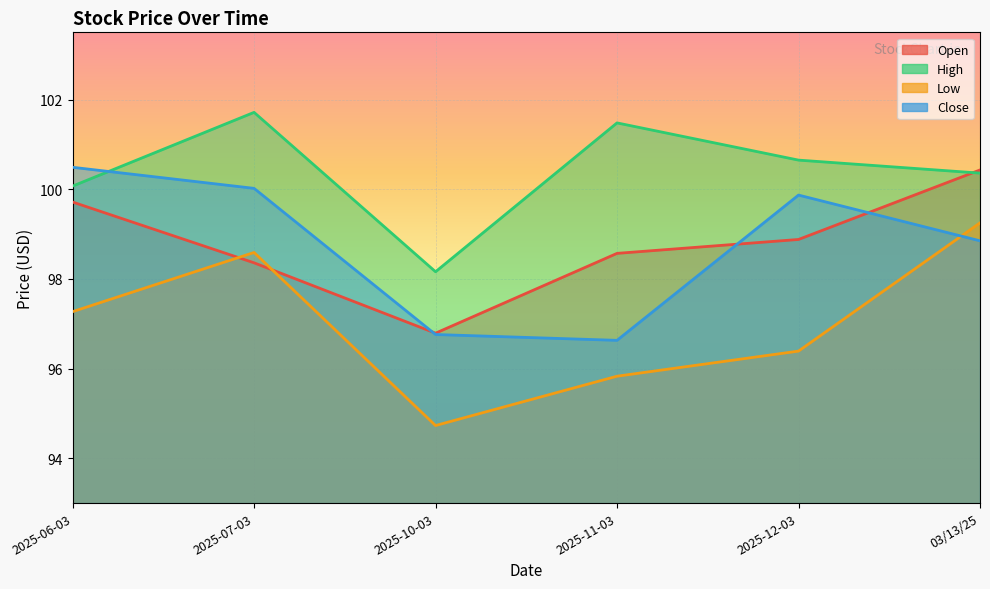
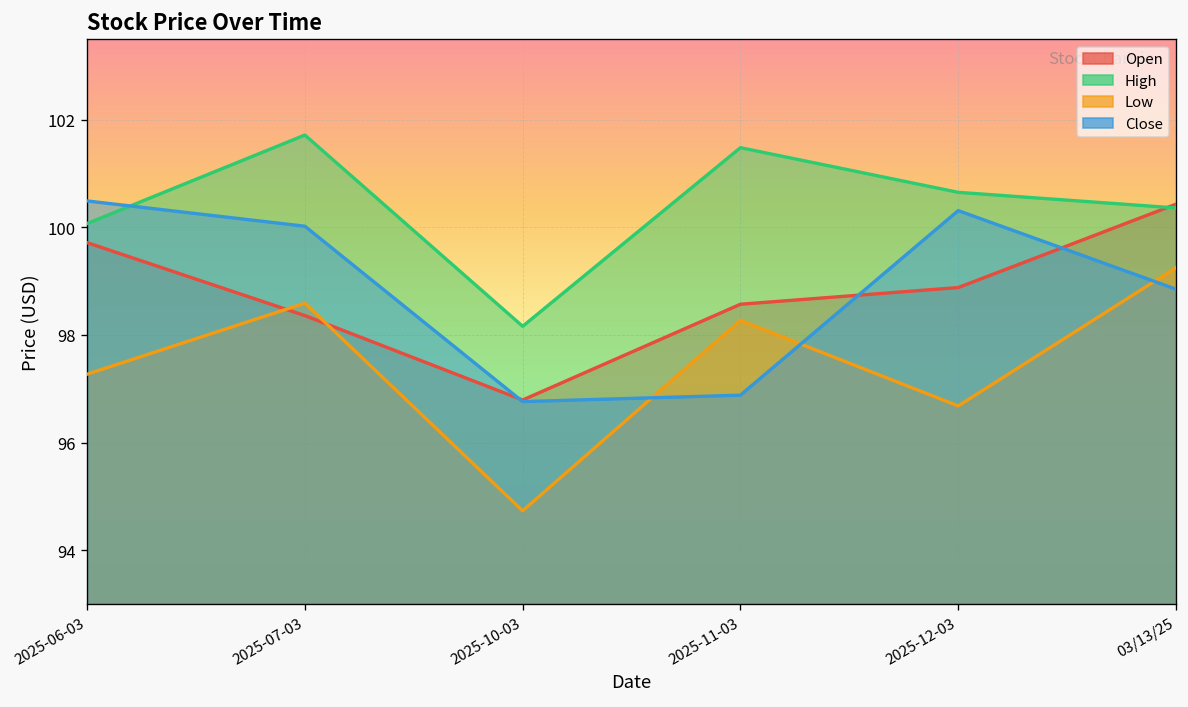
Low, 2025-11-03: 95.8 -> 98.3
Close, 2025-11-03: 96.6 -> 96.9
Low, 2025-12-03: 96.4 -> 96.7
Close, 2025-12-03: 99.9 -> 100.3
